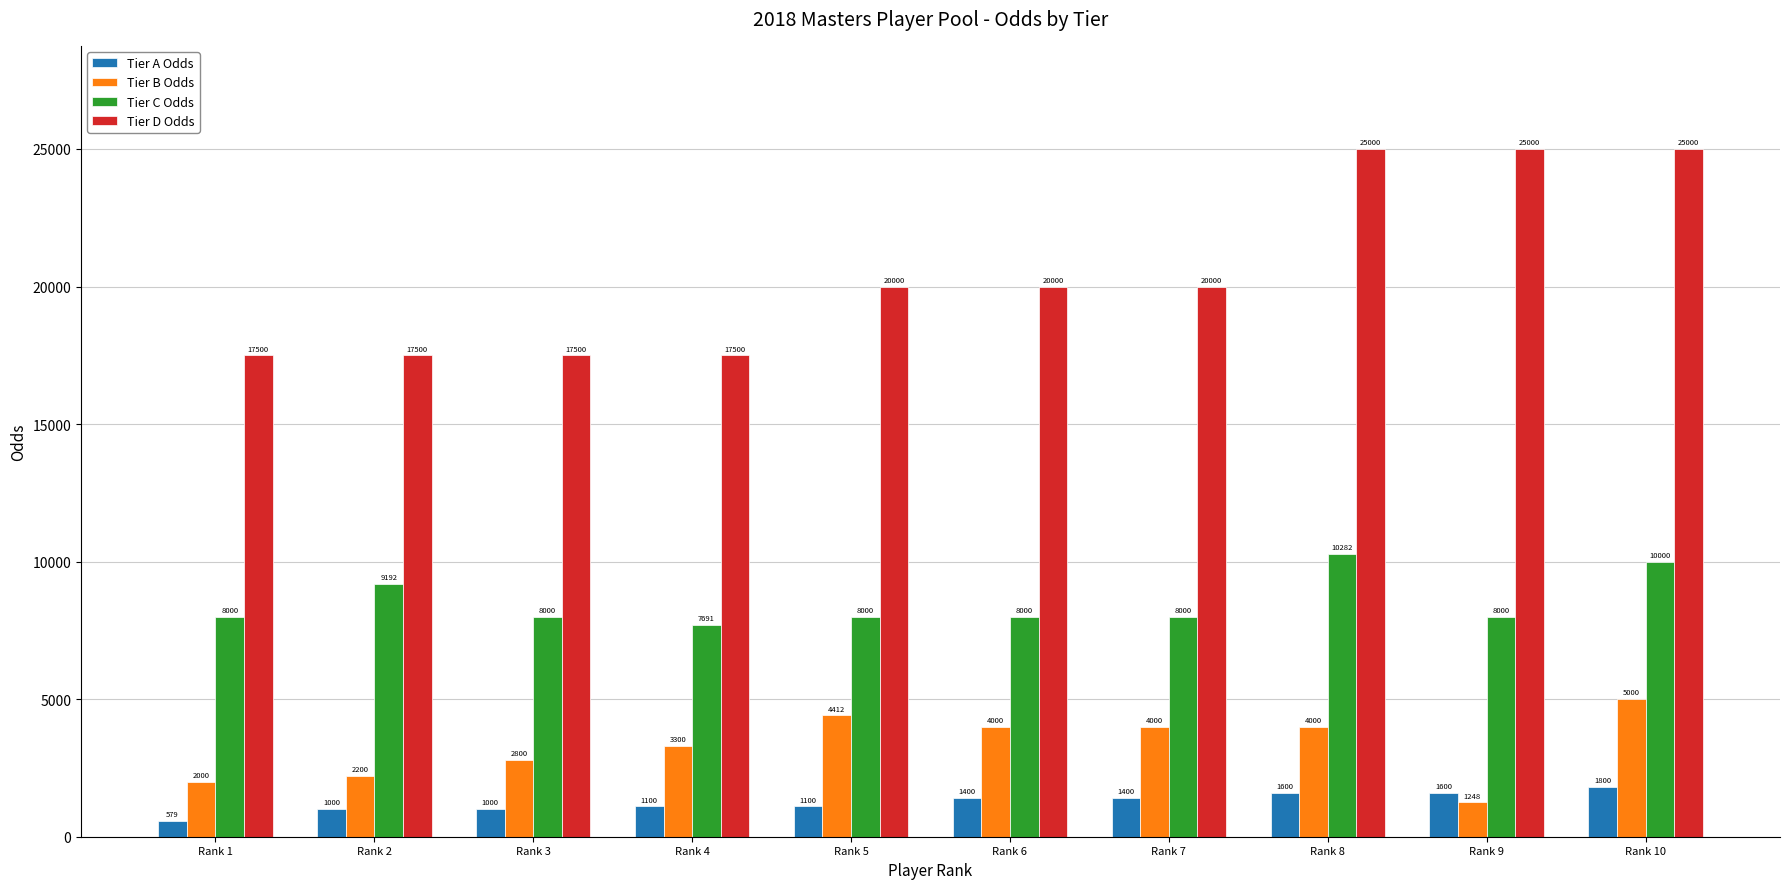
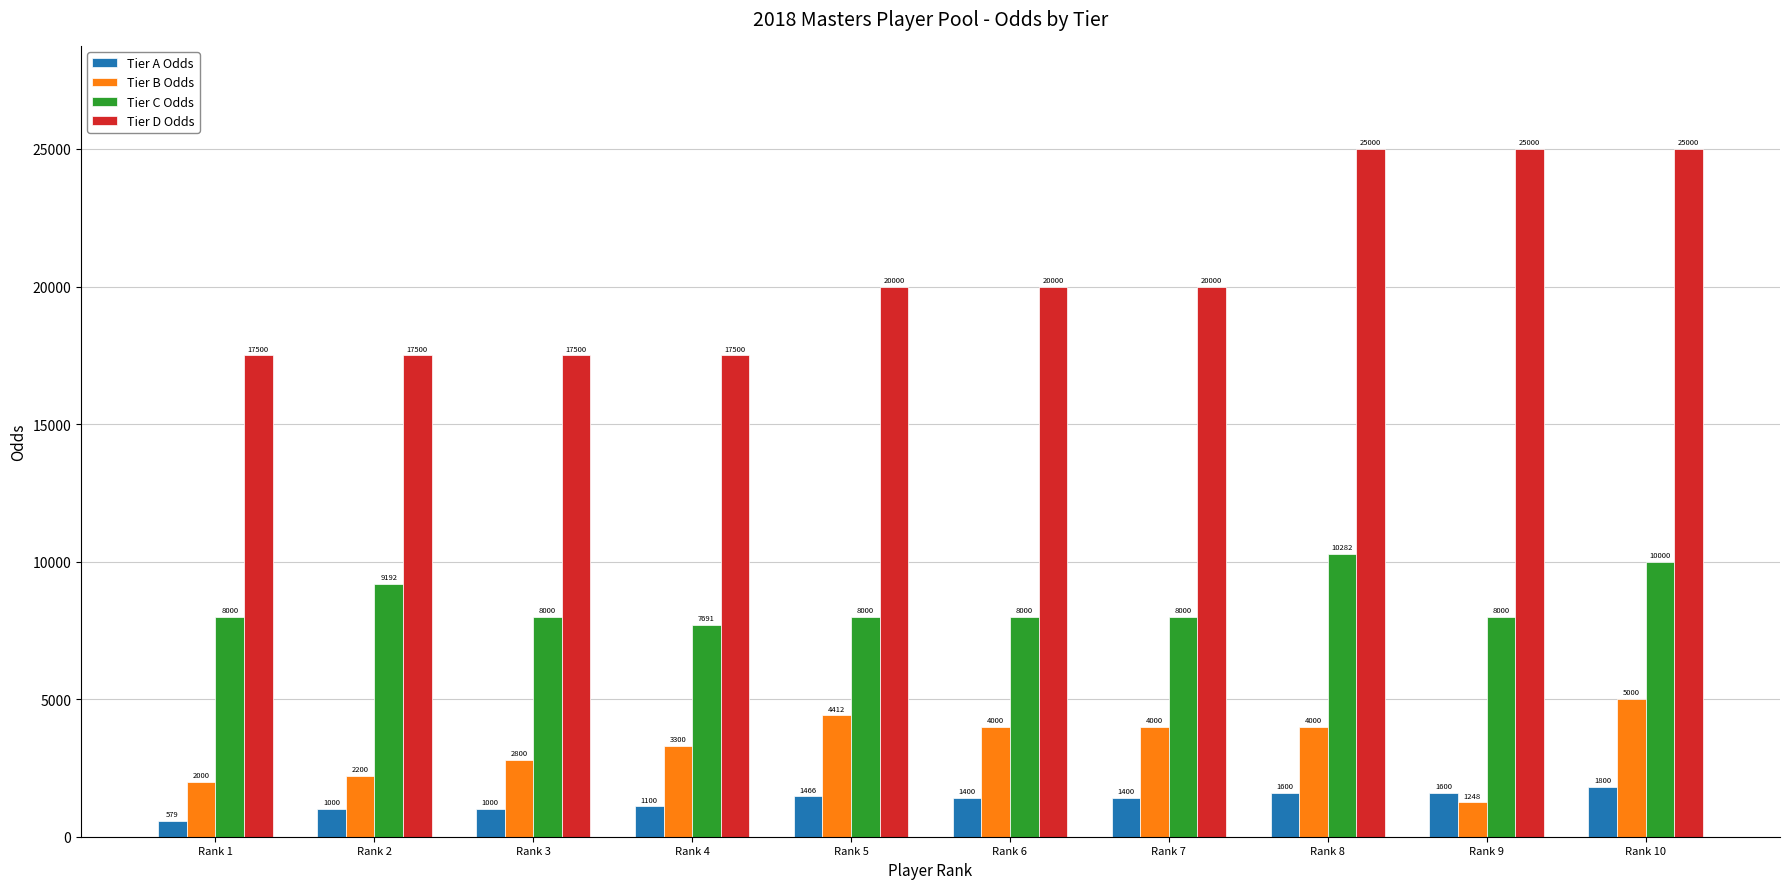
Tier A Odds, Rank 5: 1100 -> 1466
